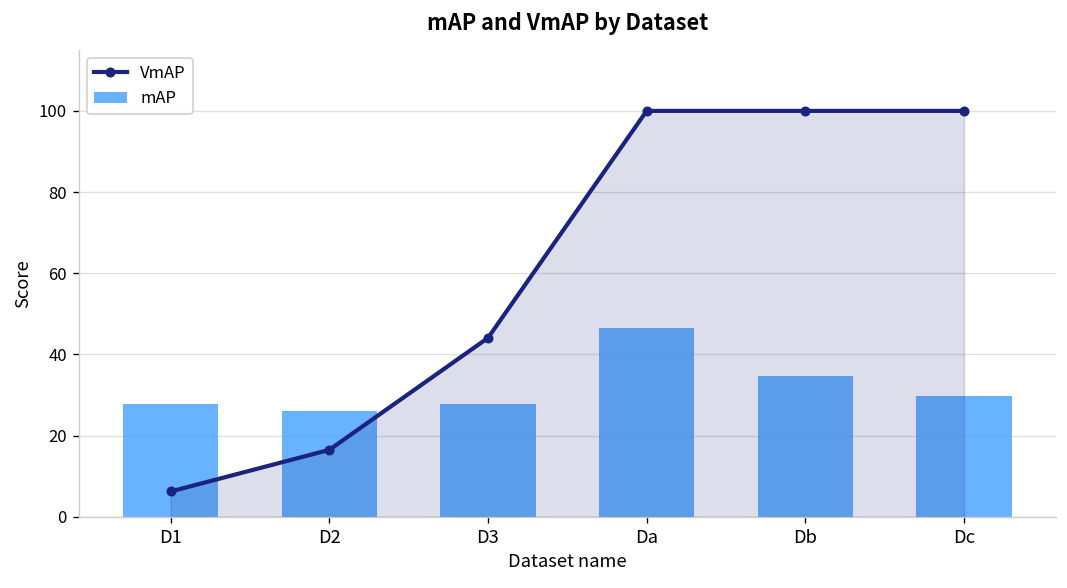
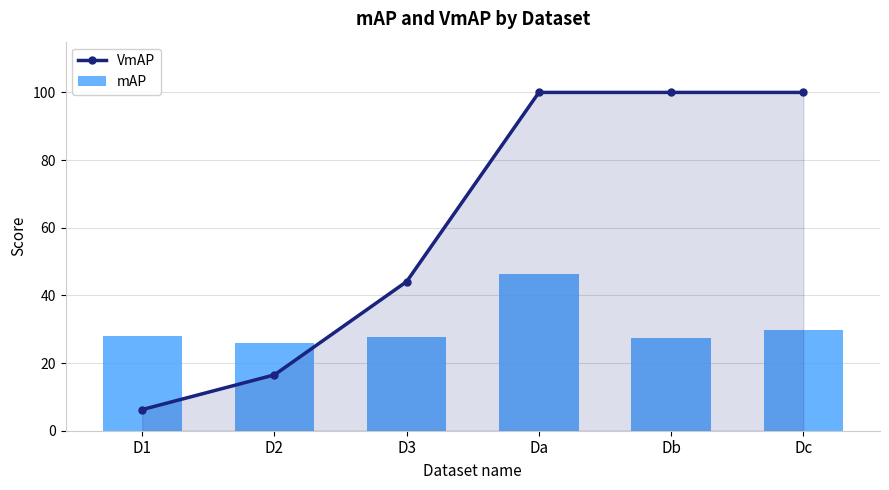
mAP, Db: 35 -> 27
